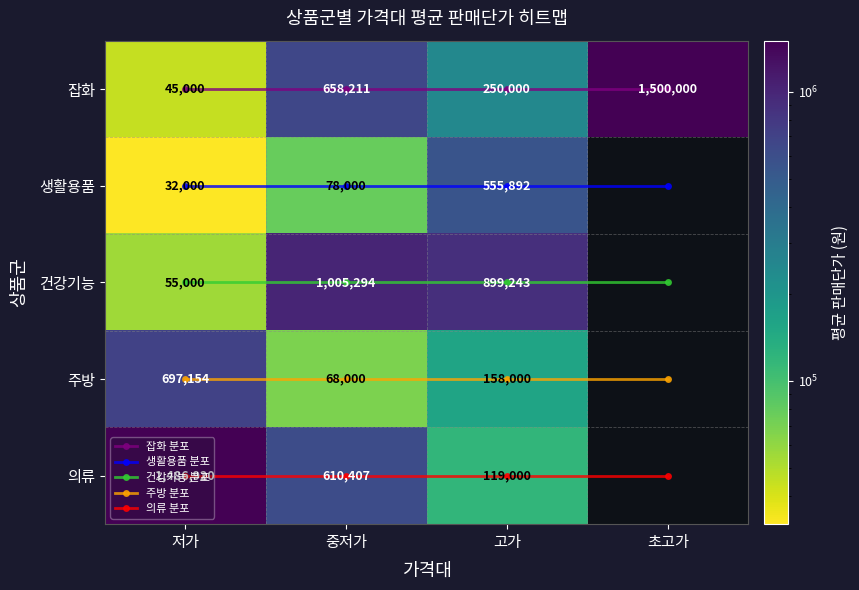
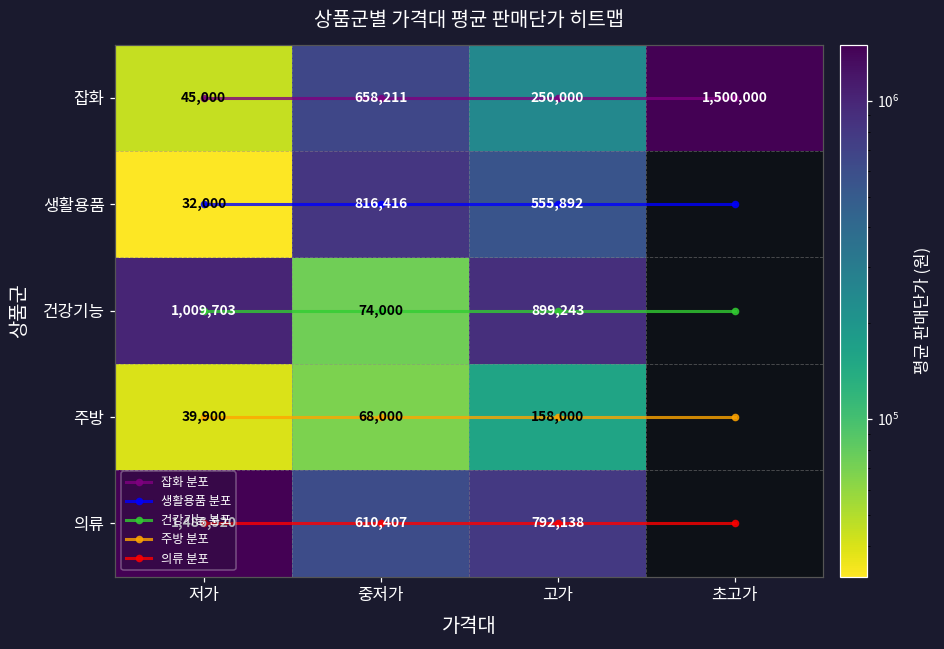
생활용품, 중저가: 78,000 -> 816,416
건강기능, 저가: 55,000 -> 1,009,703
건강기능, 중저가: 1,005,294 -> 74,000
주방, 저가: 697,154 -> 39,900
의류, 고가: 119,000 -> 792,138
